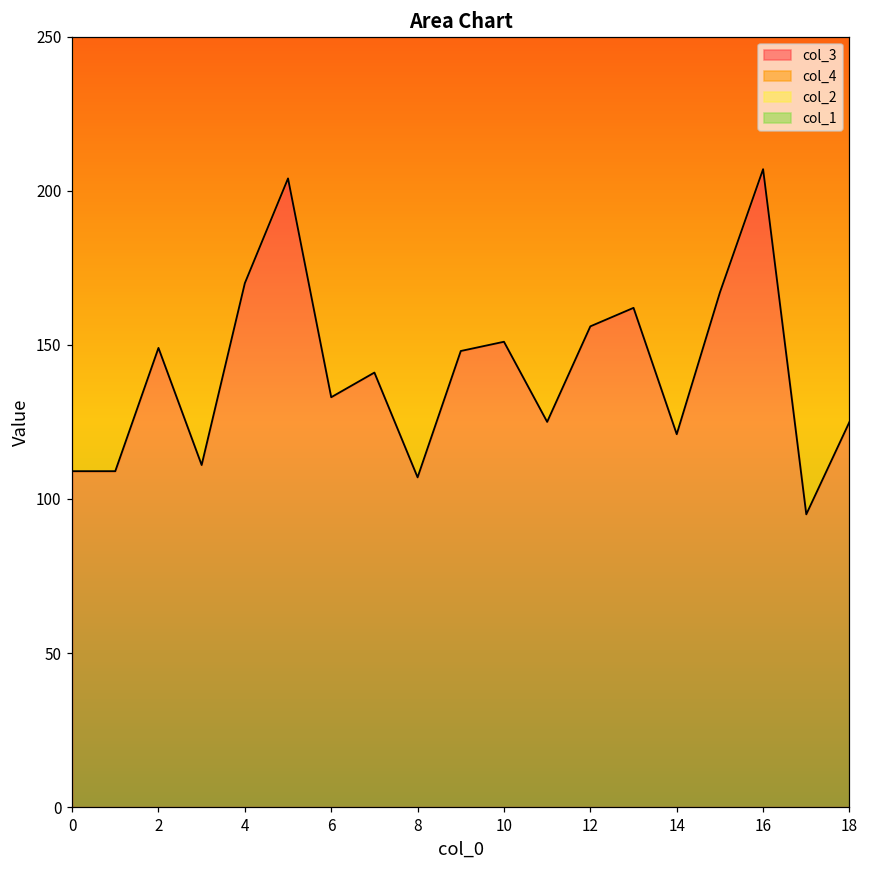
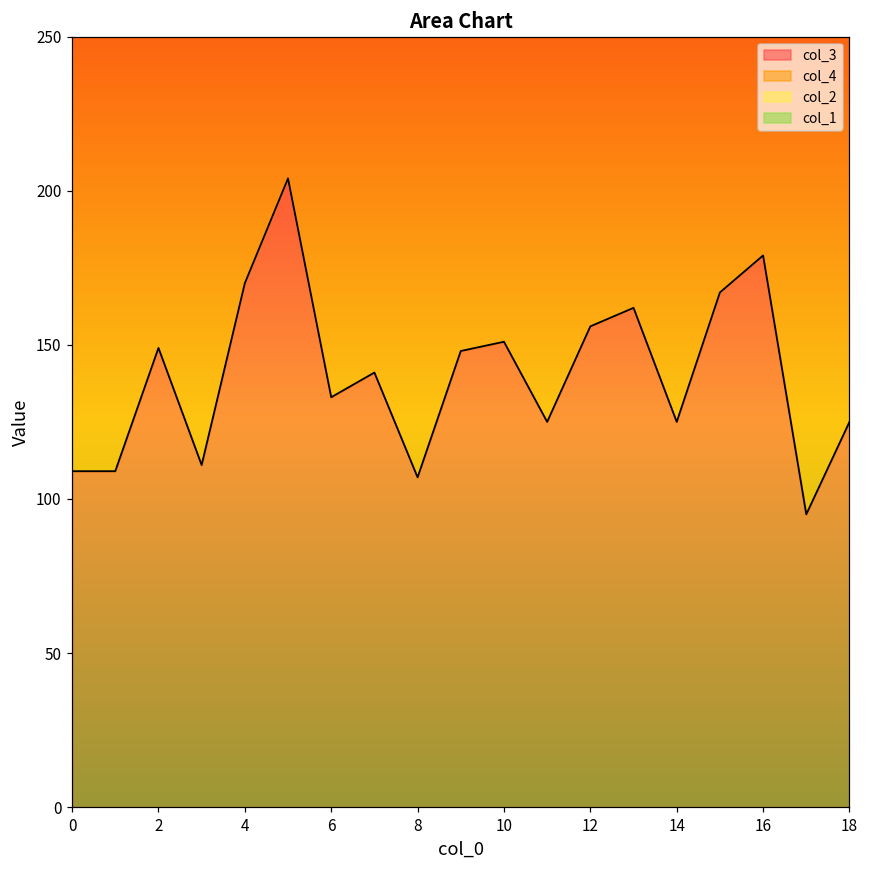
col_3, 14: 121 -> 125
col_3, 16: 207 -> 179
